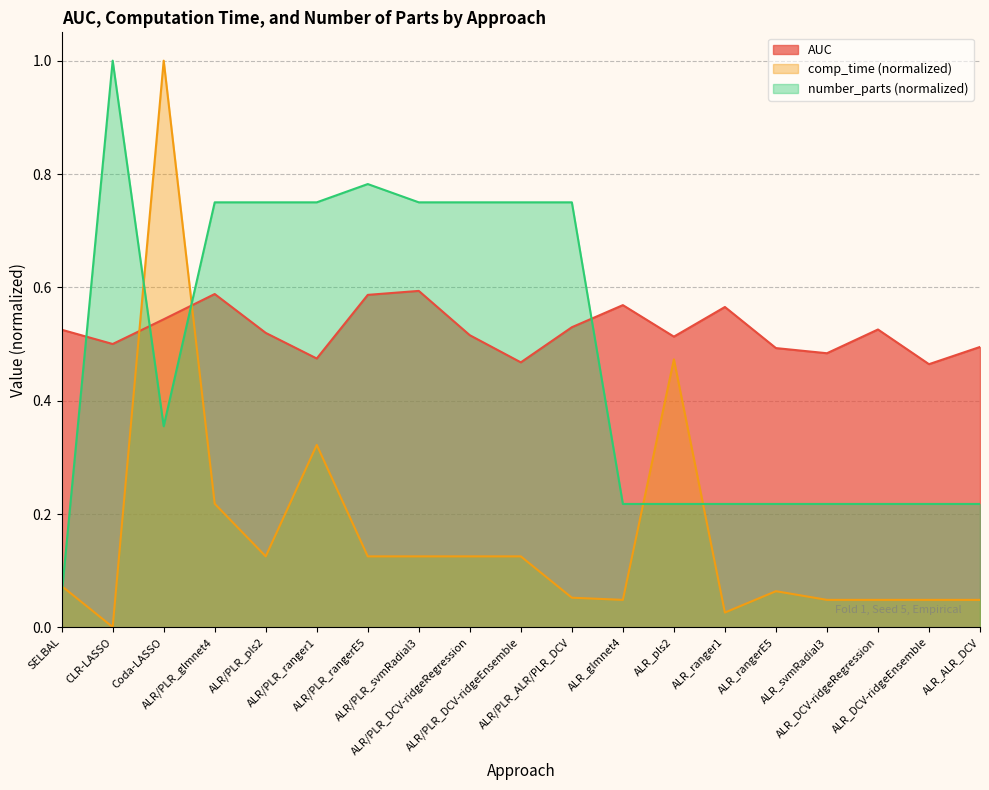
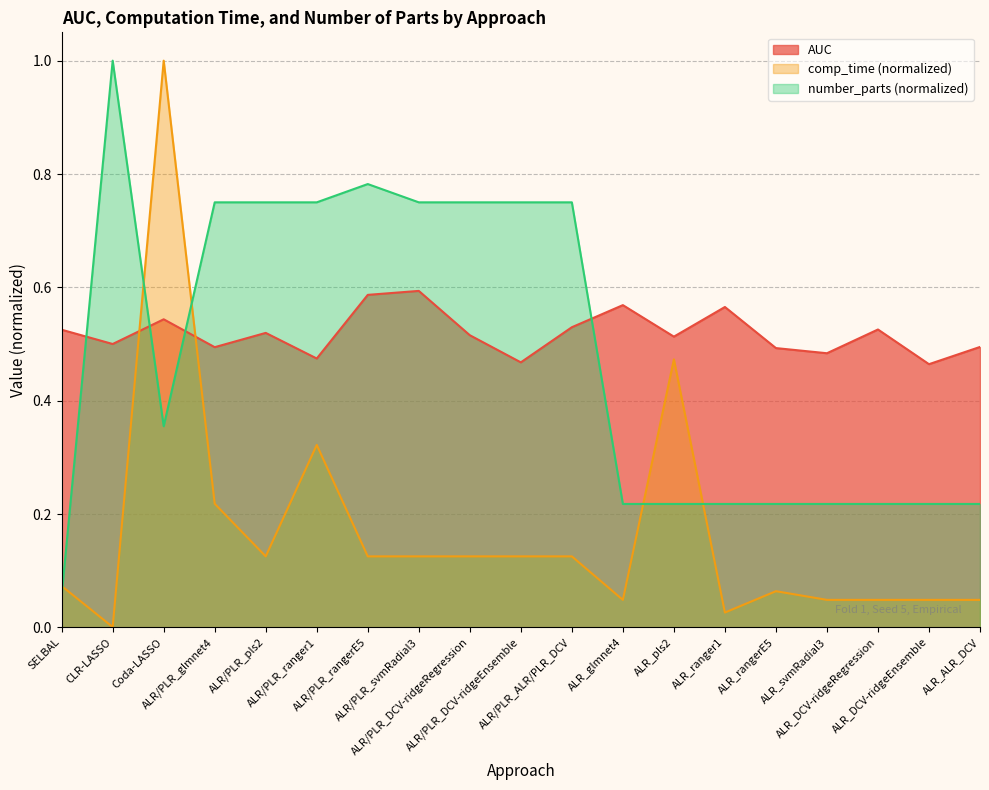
AUC, ALR/PLR_glmnet4: 0.59 -> 0.49
comp_time (normalized), ALR/PLR_ALR/PLR_DCV: 0.05 -> 0.13
